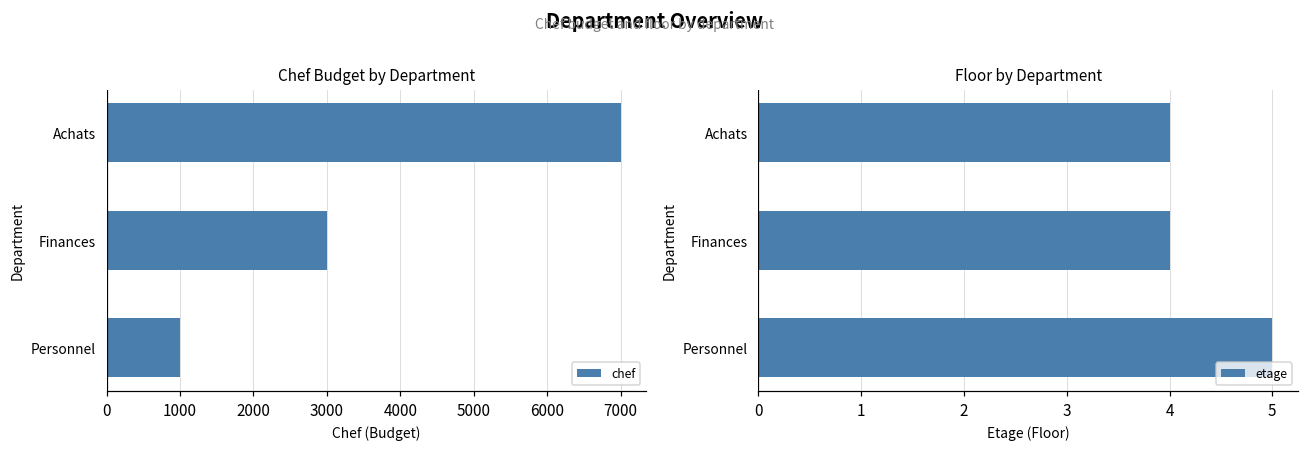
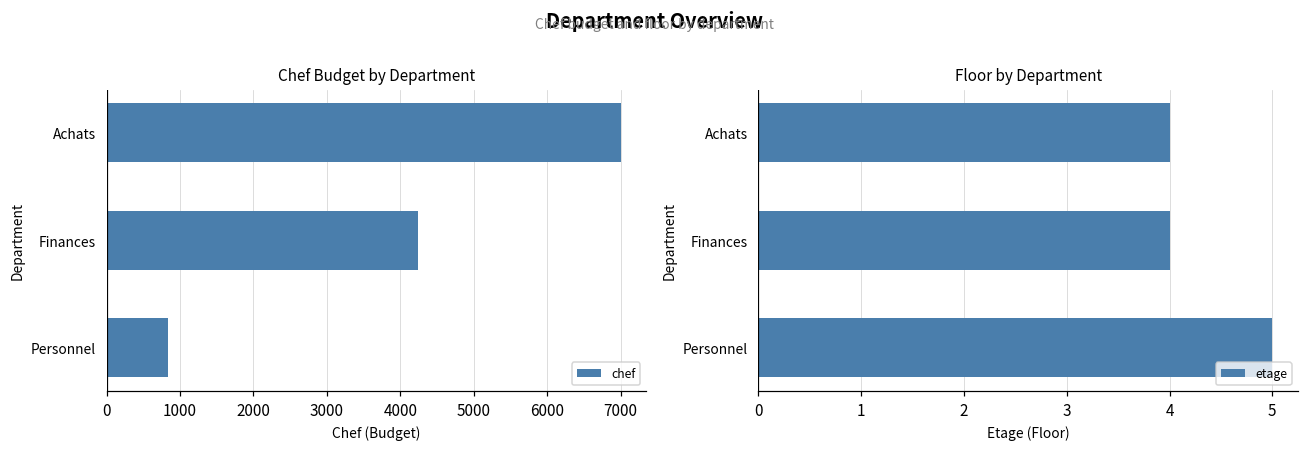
Chef Budget by Department, Finances: 3000 -> 4200
Chef Budget by Department, Personnel: 1000 -> 800
